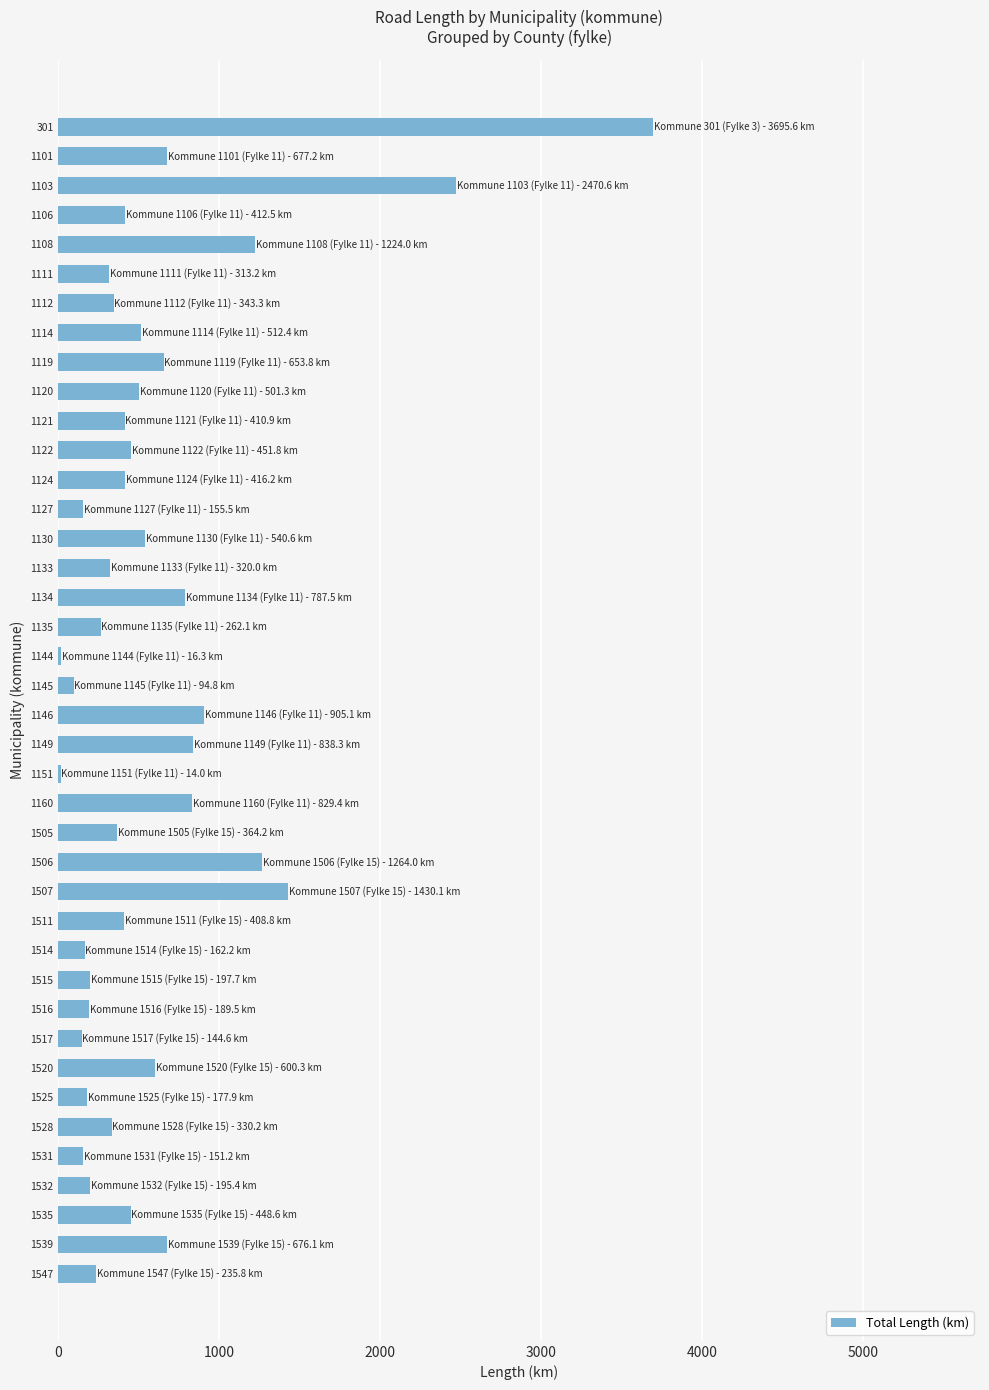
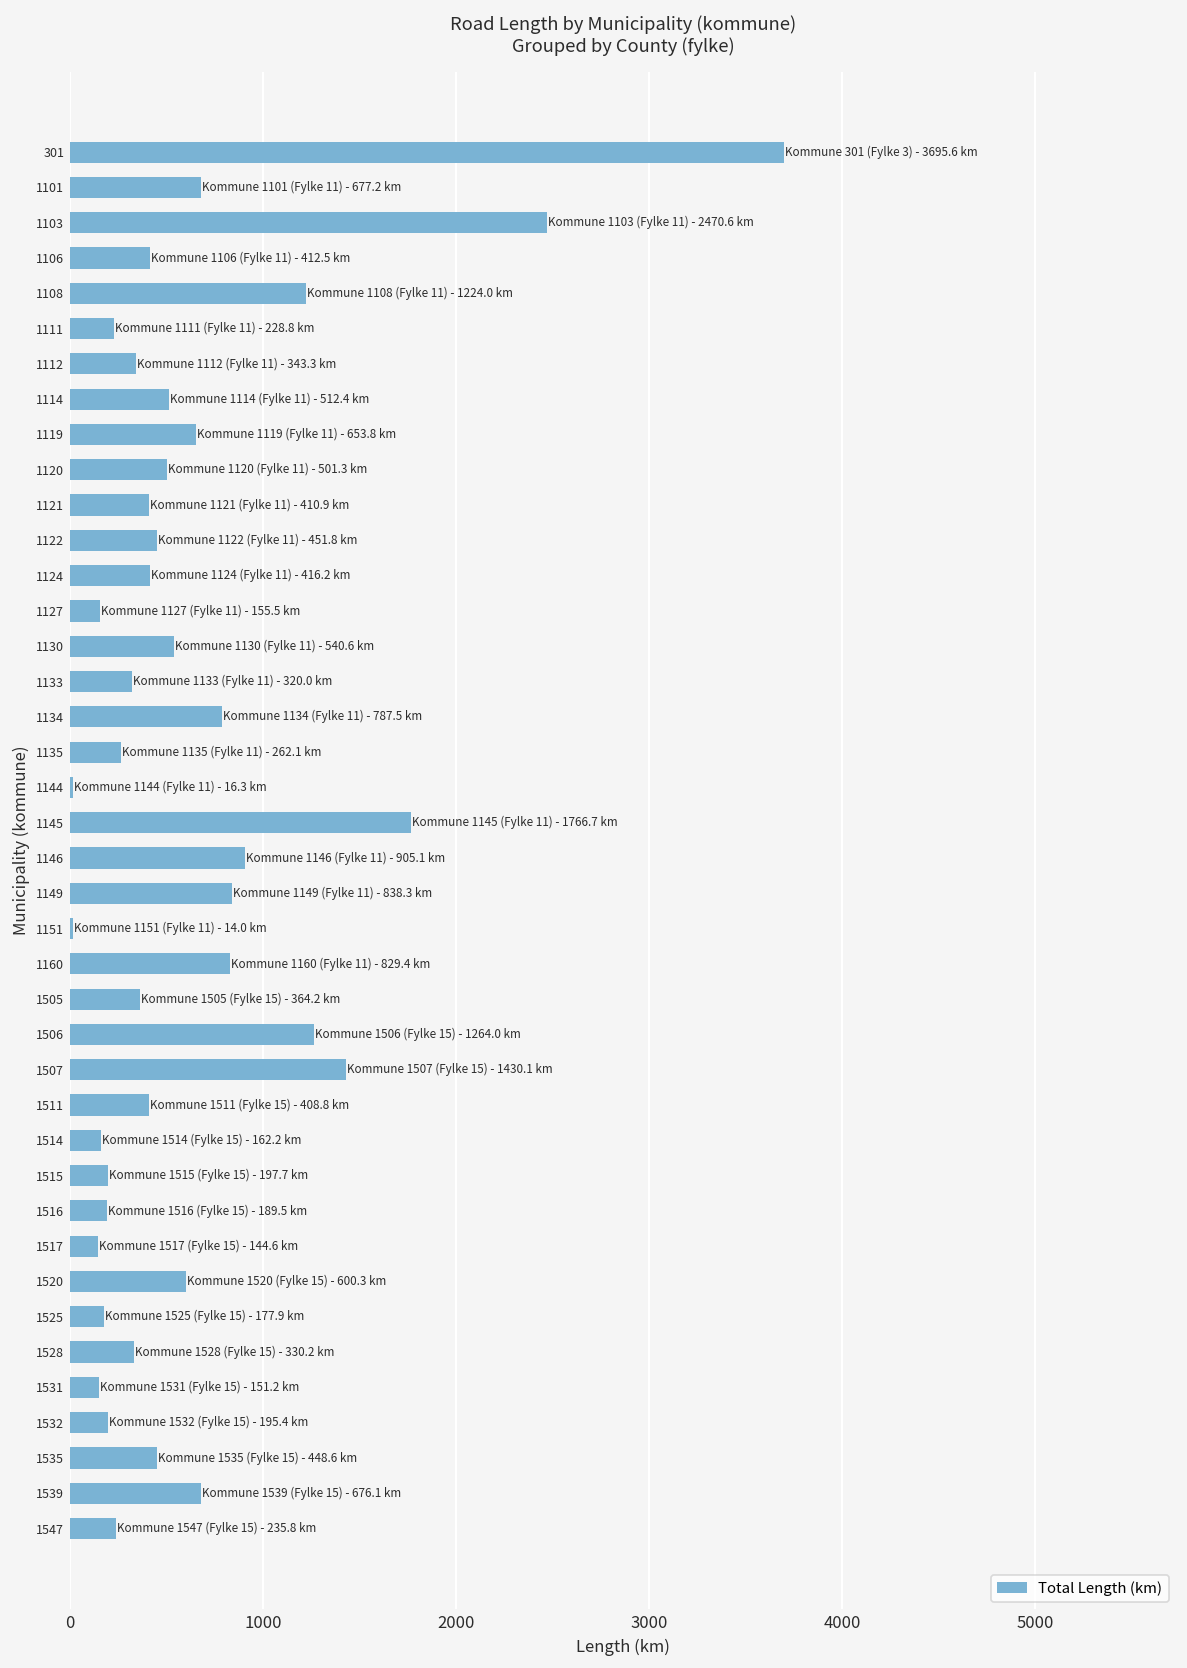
1111: 313.2 -> 228.8
1145: 94.8 -> 1766.7
